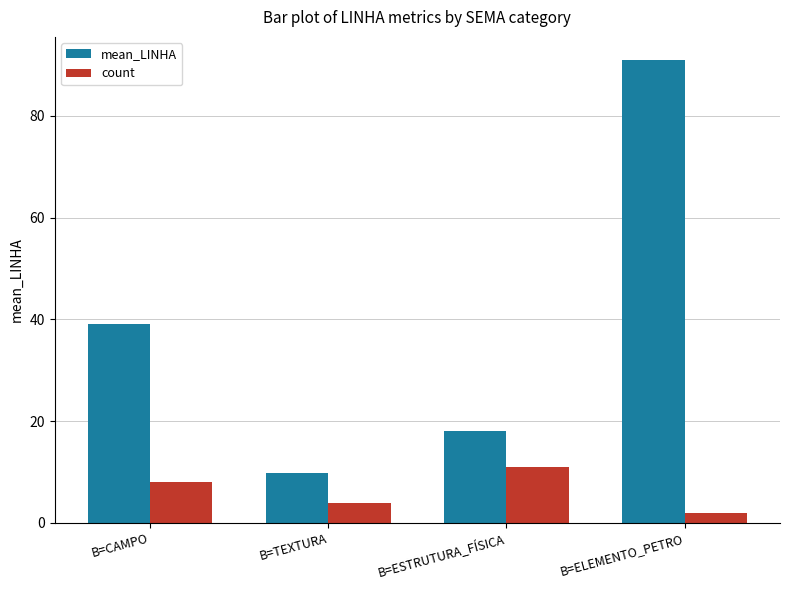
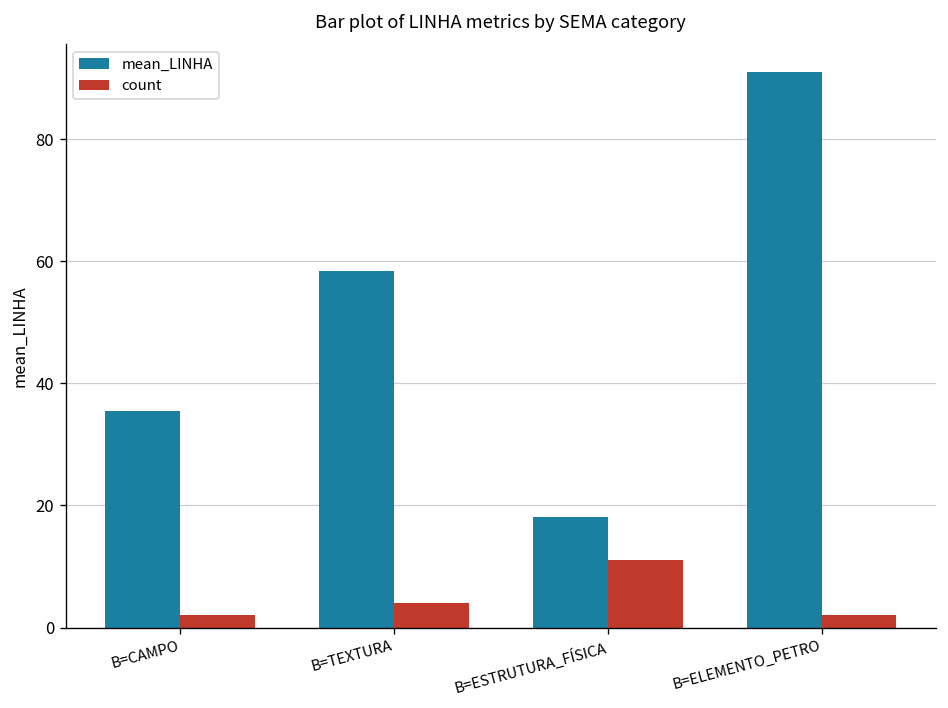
mean_LINHA, B=CAMPO: 39 -> 36
count, B=CAMPO: 8 -> 2
mean_LINHA, B=TEXTURA: 10 -> 58
